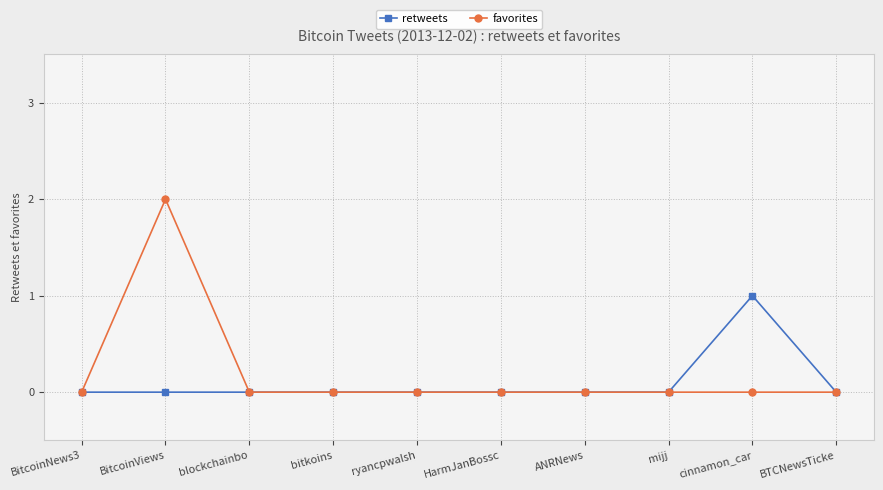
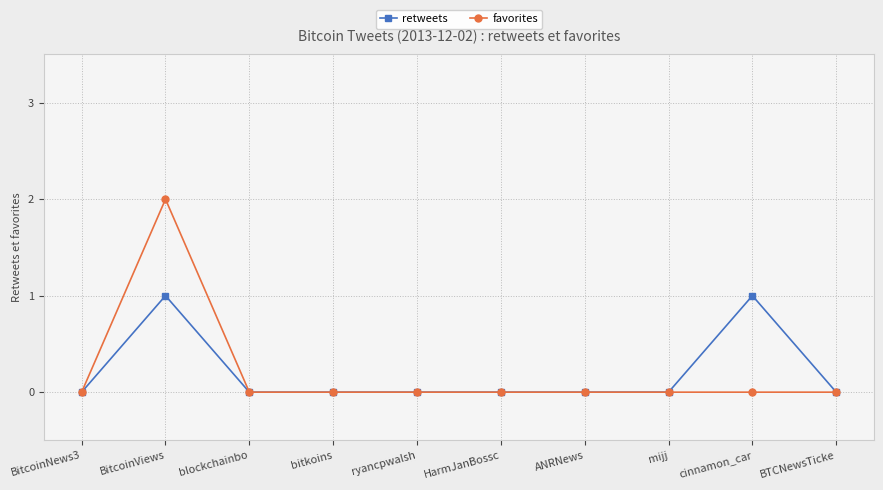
retweets, BitcoinViews: 0 -> 1
